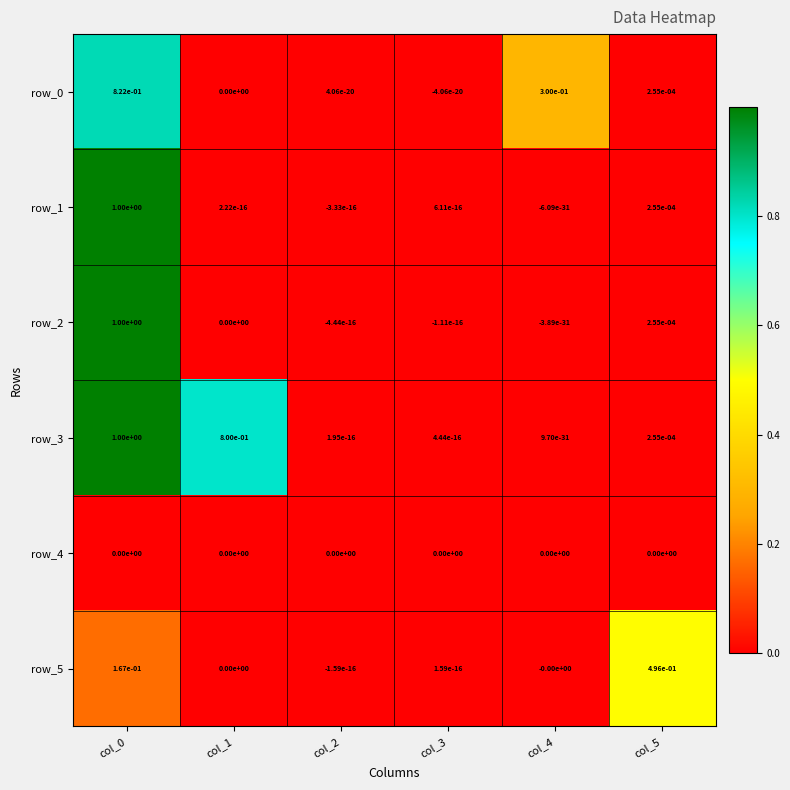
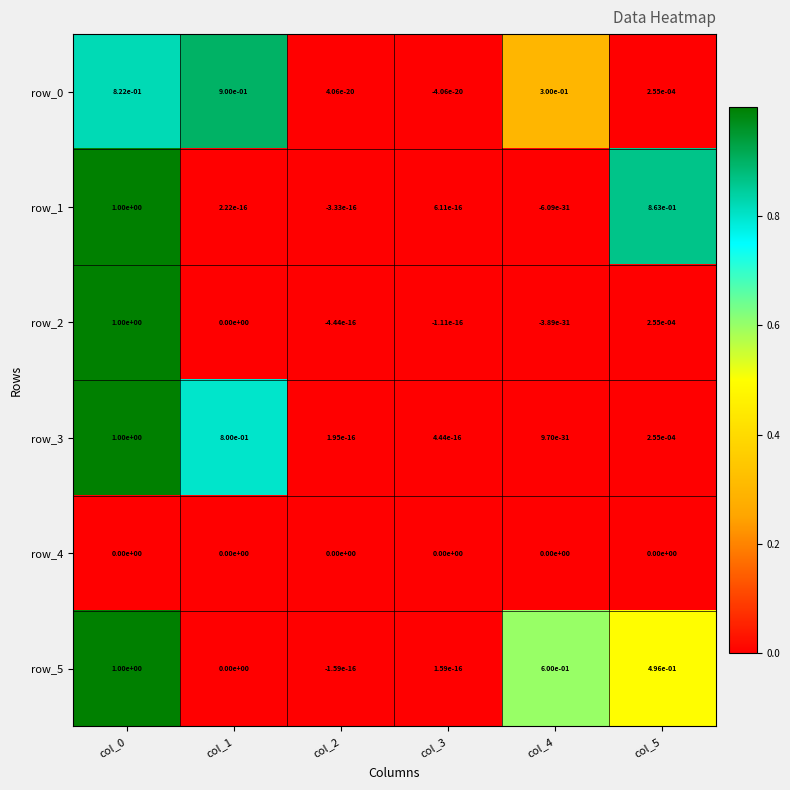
row_0, col_1: 0.00e+00 -> 9.00e-01
row_1, col_5: 2.55e-04 -> 8.63e-01
row_5, col_0: 1.67e-01 -> 1.00e+00
row_5, col_4: -0.00e+00 -> 6.00e-01
